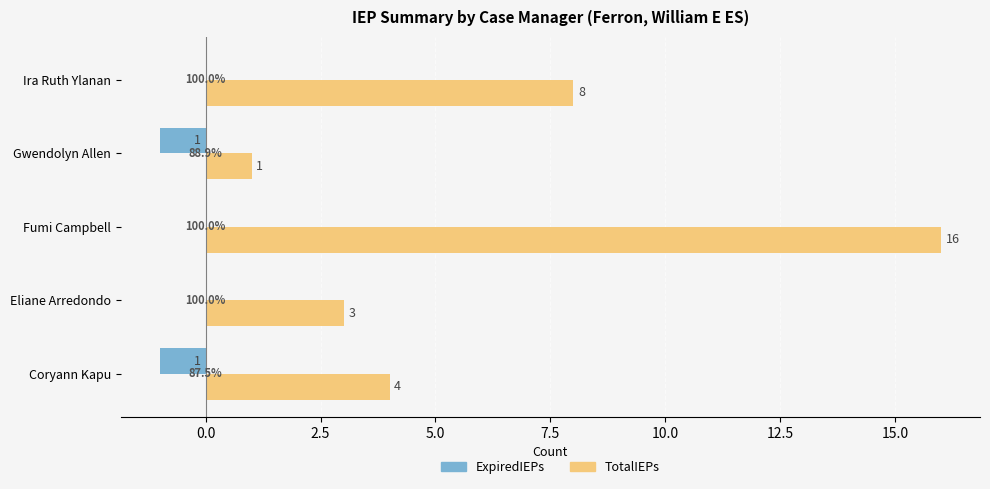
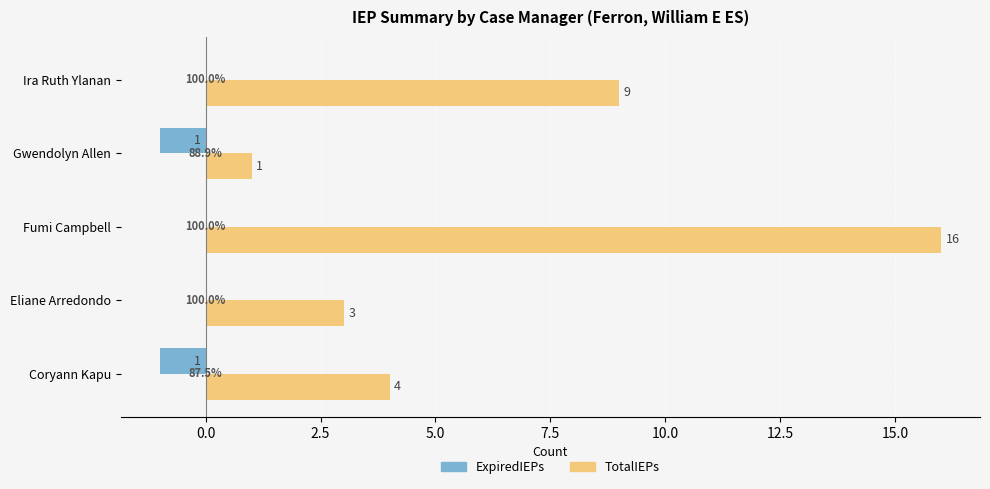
TotalIEPs, Ira Ruth Ylanan: 8 -> 9
